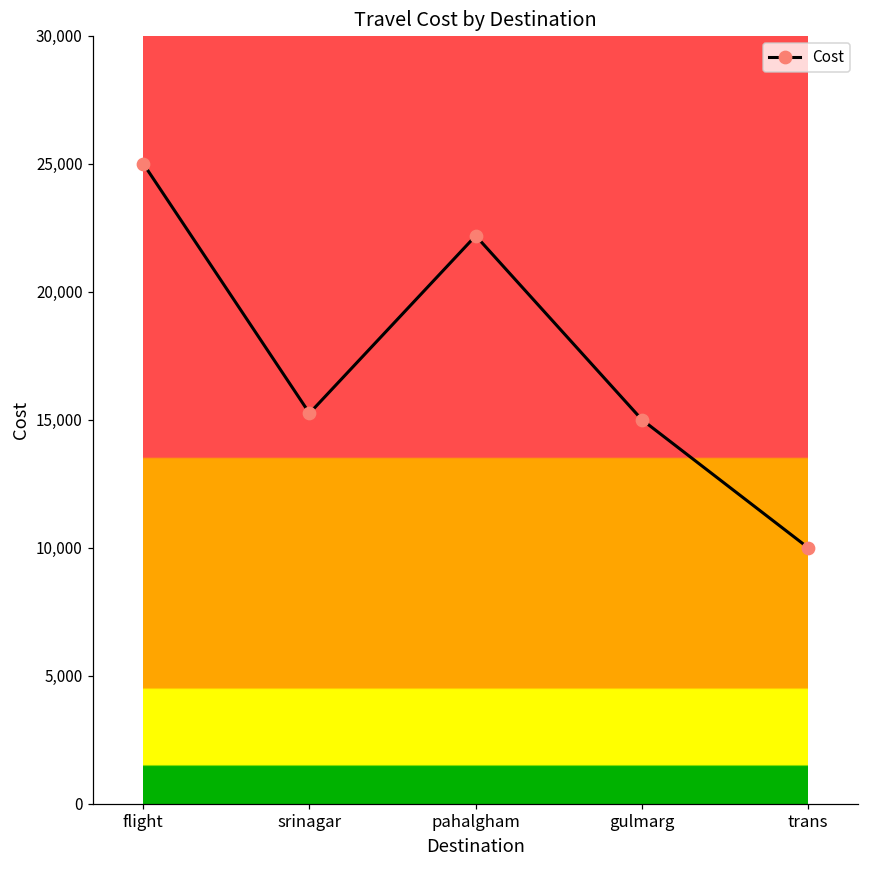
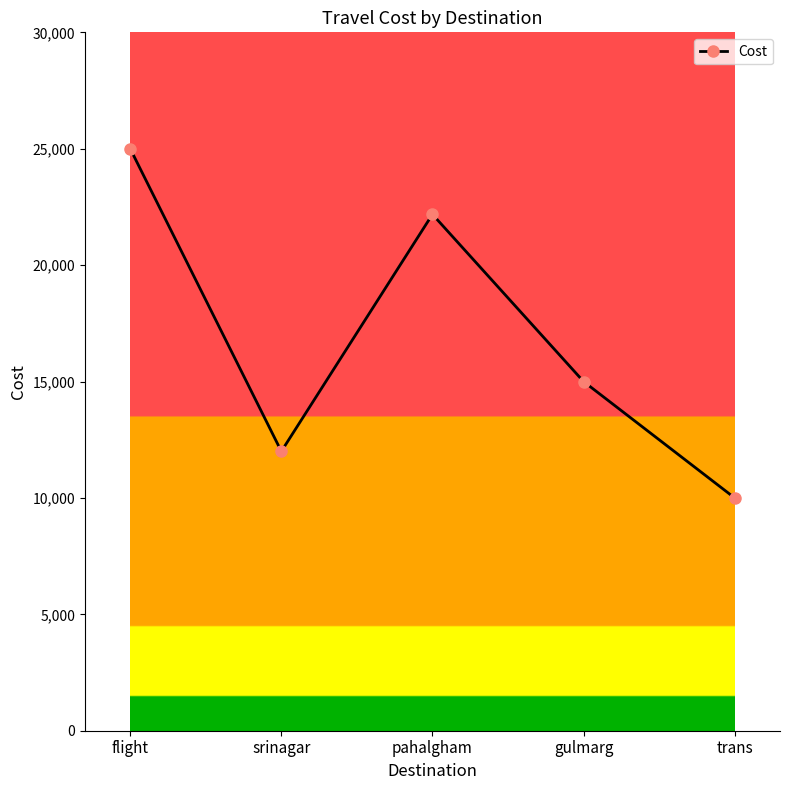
srinagar: 15,300 -> 12,000
